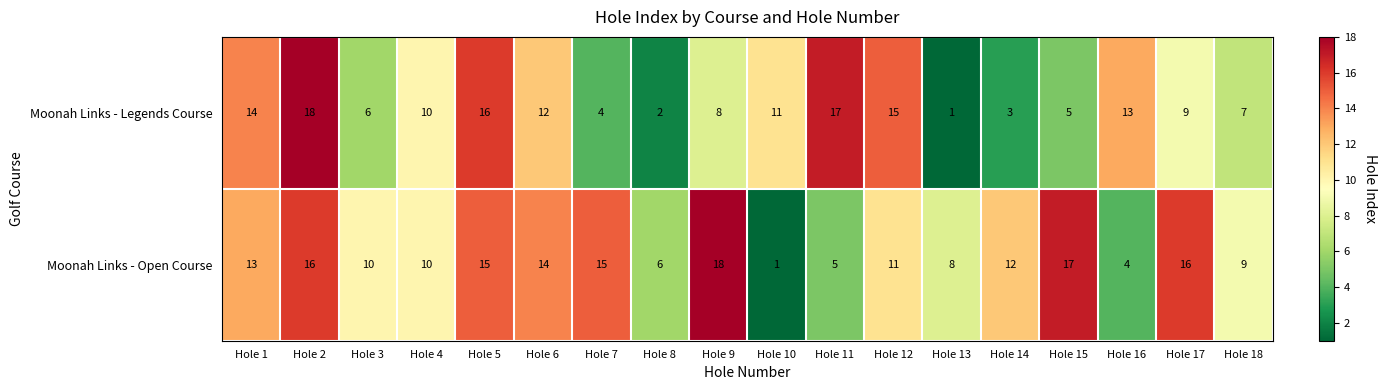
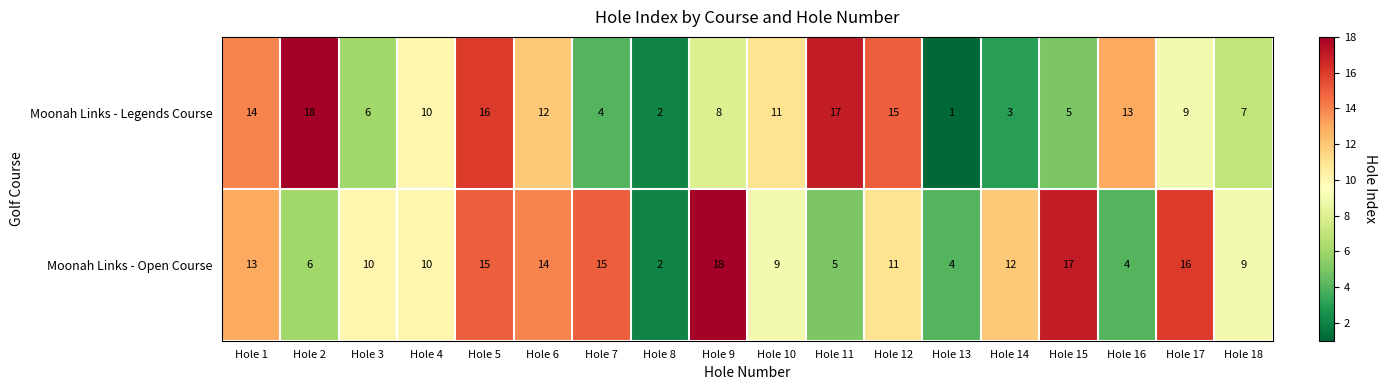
Moonah Links - Open Course, Hole 2: 16 -> 6
Moonah Links - Open Course, Hole 8: 6 -> 2
Moonah Links - Open Course, Hole 10: 1 -> 9
Moonah Links - Open Course, Hole 13: 8 -> 4
